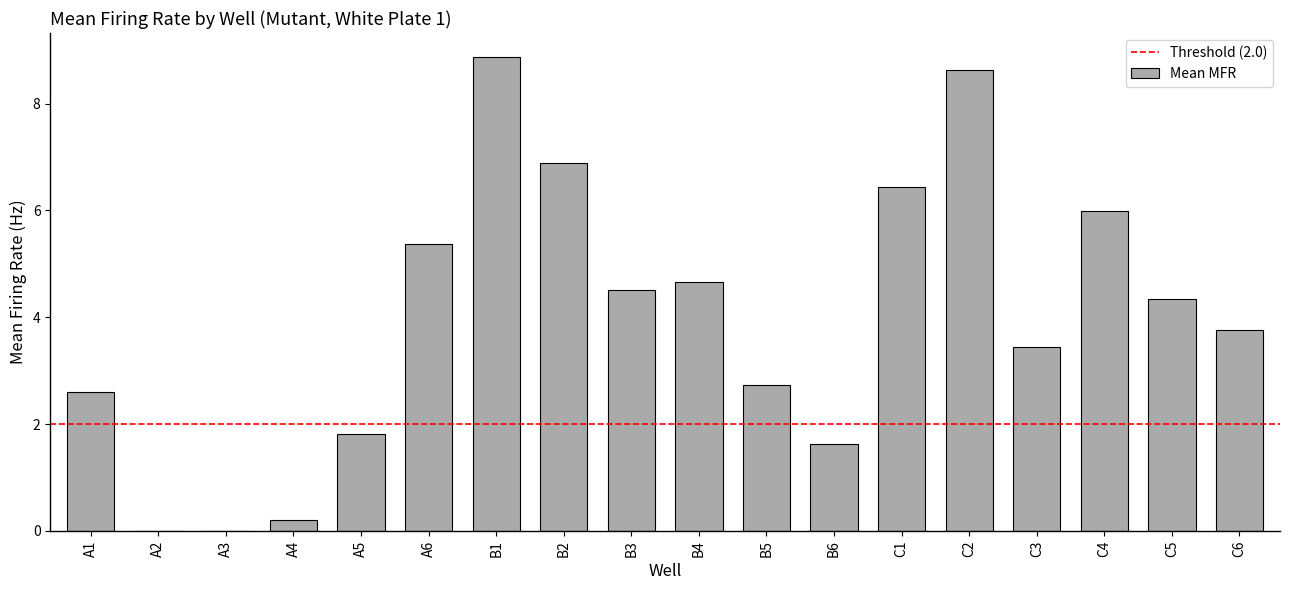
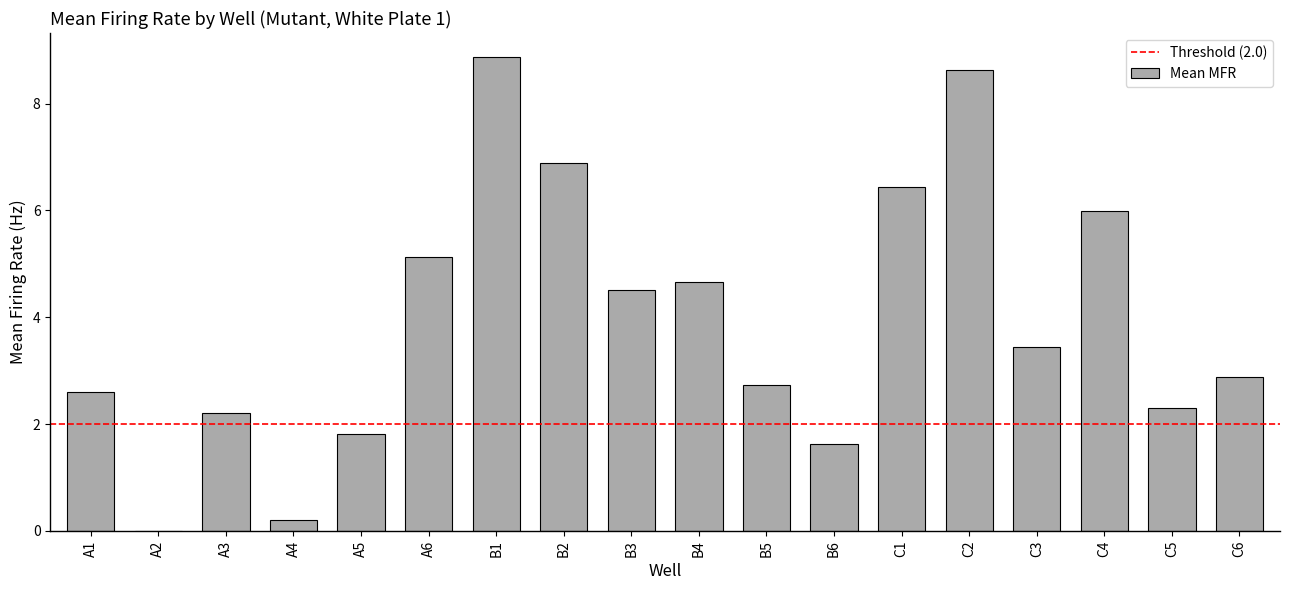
A3: 0.0 -> 2.2
A6: 5.4 -> 5.1
C5: 4.4 -> 2.3
C6: 3.8 -> 2.9
